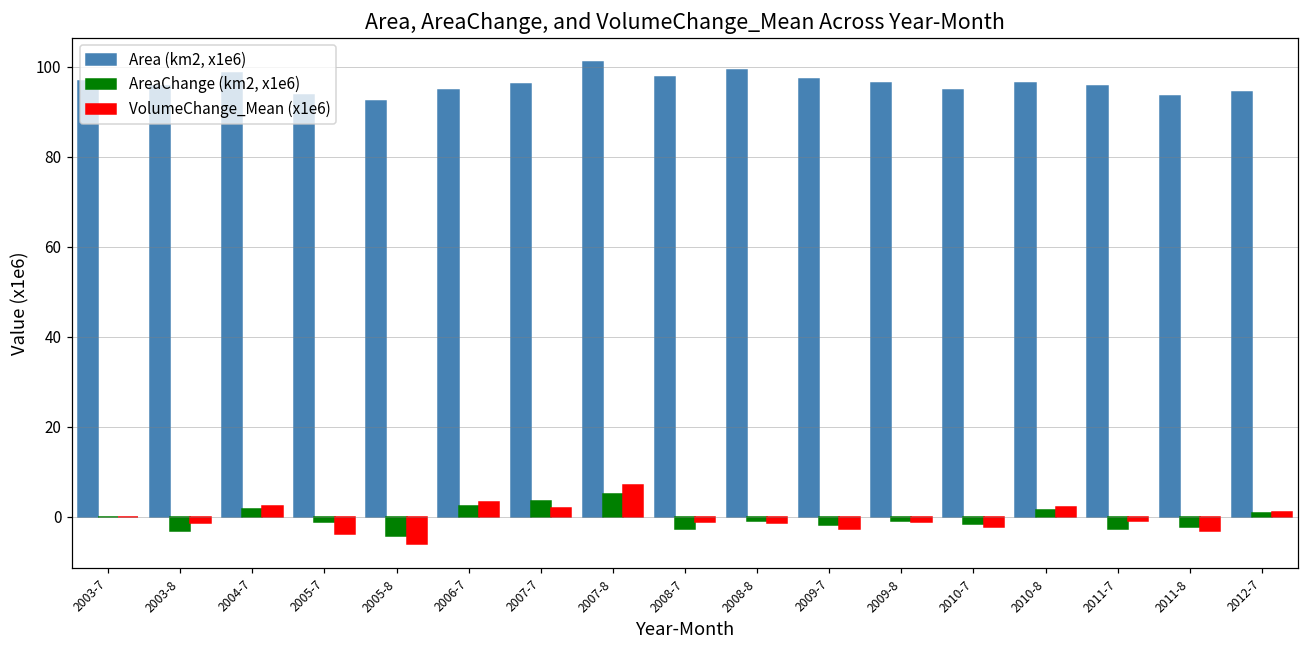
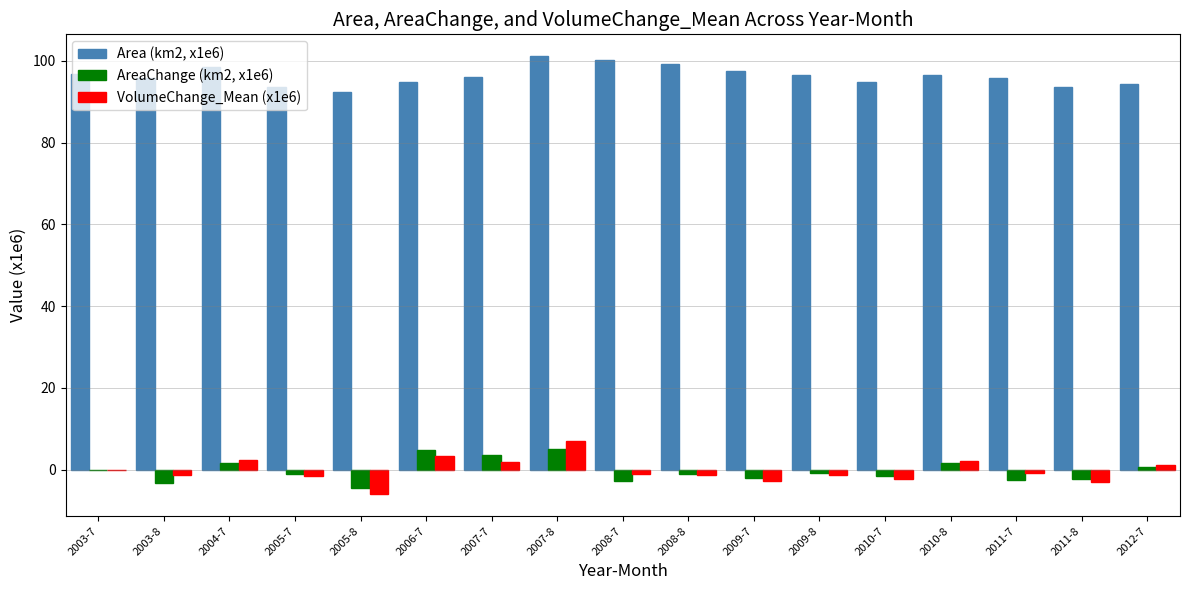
VolumeChange_Mean (x1e6), 2005-7: -4 -> -2
AreaChange (km2, x1e6), 2006-7: 2 -> 5
Area (km2, x1e6), 2008-7: 98 -> 100
